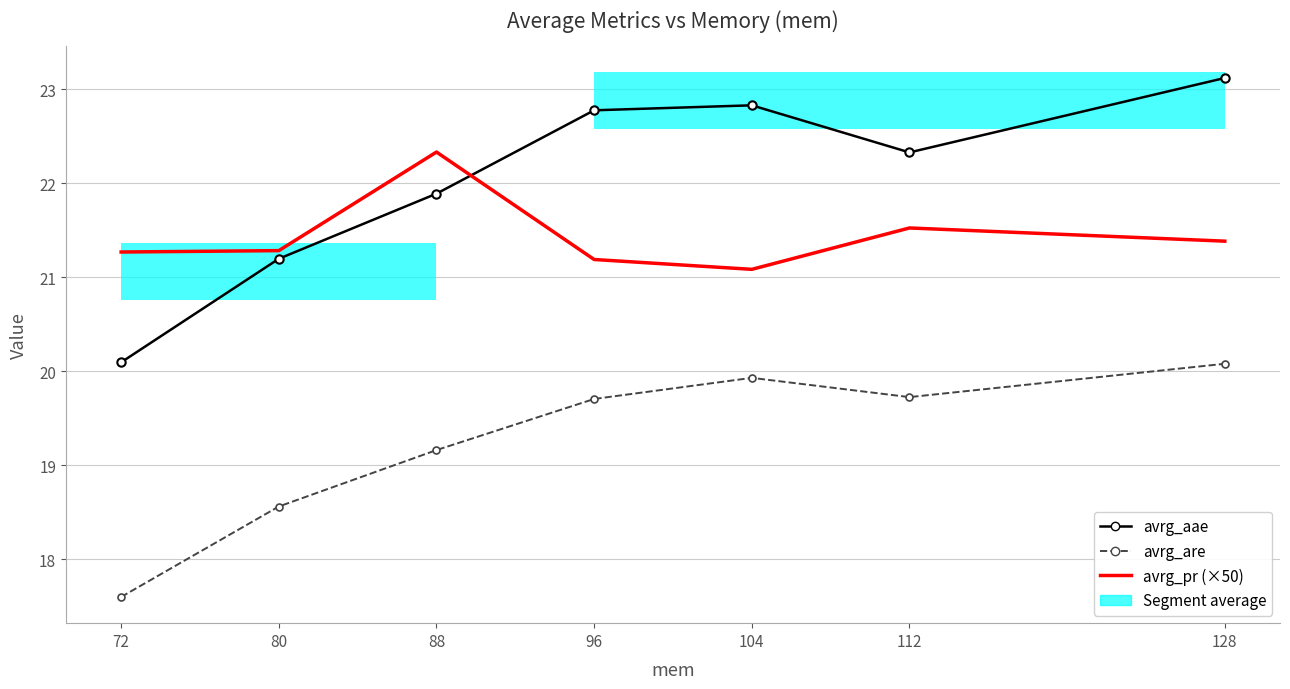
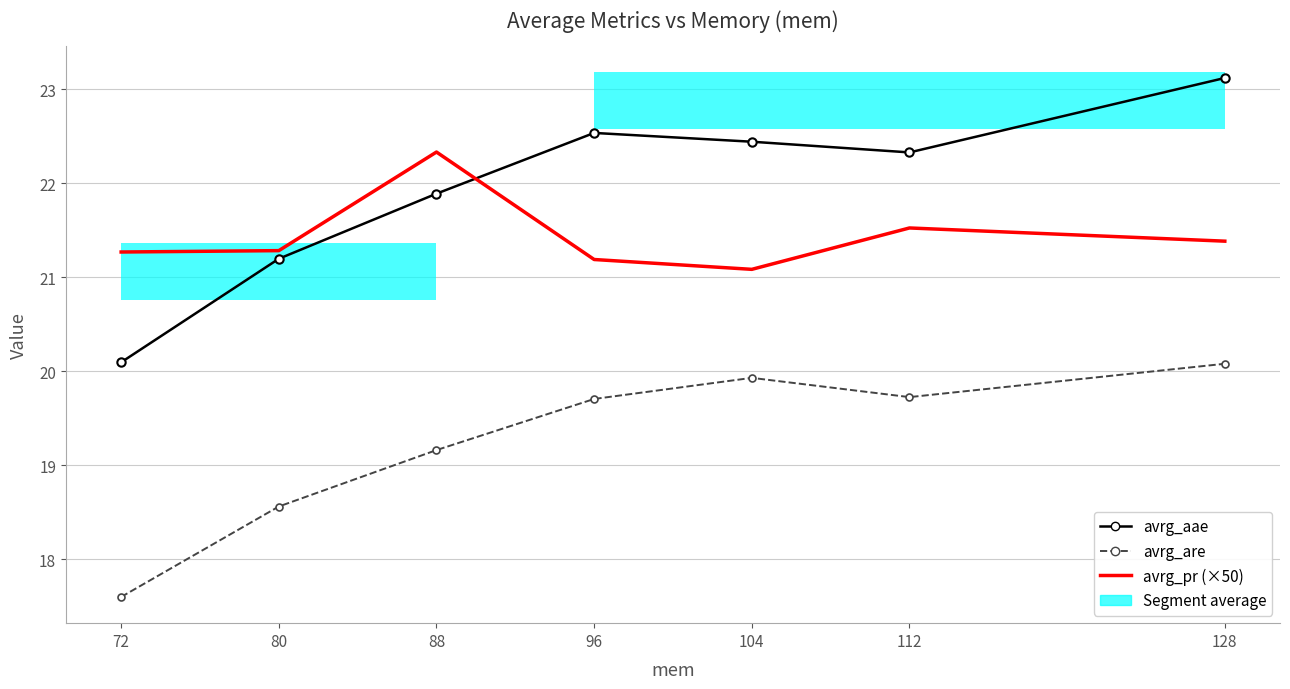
avrg_aae, 96: 22.8 -> 22.5
avrg_aae, 104: 22.8 -> 22.4
